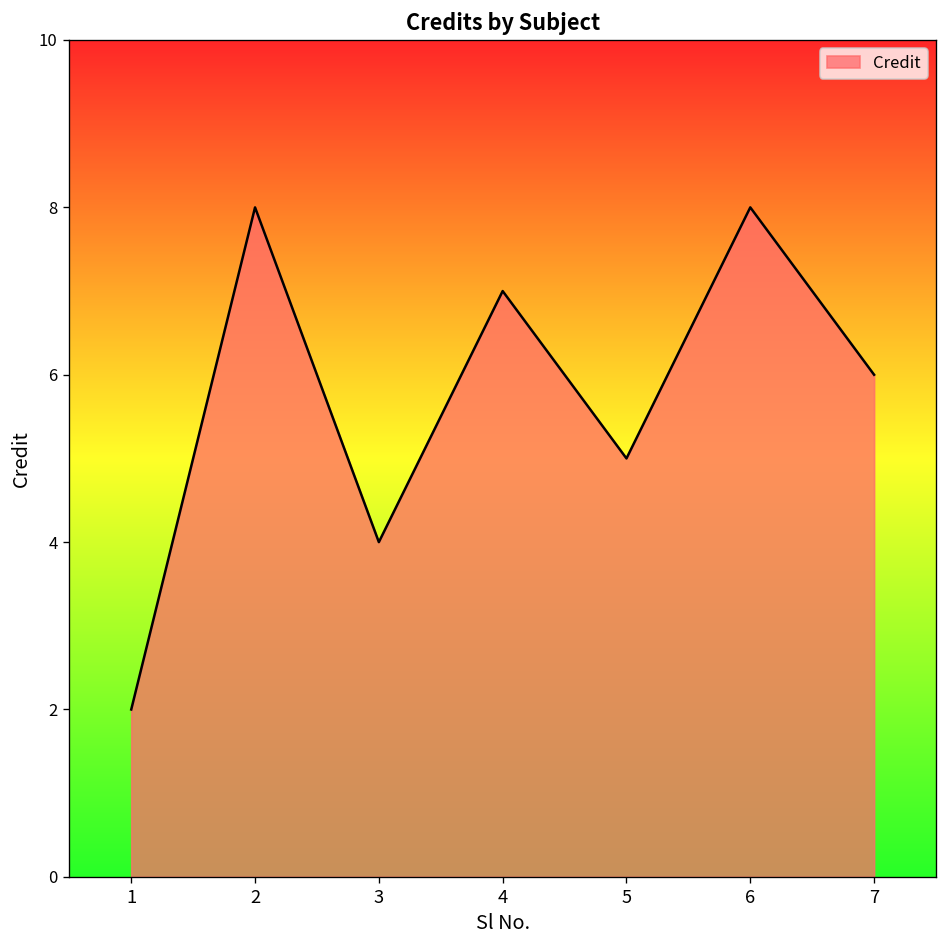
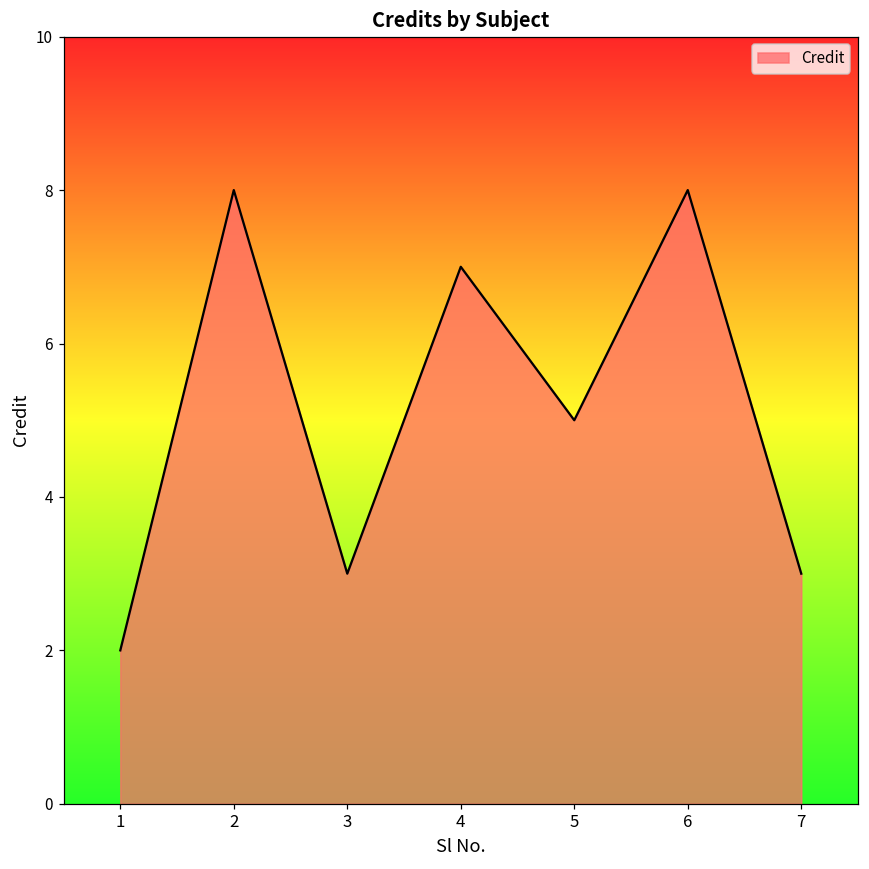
3: 4 -> 3
7: 6 -> 3
